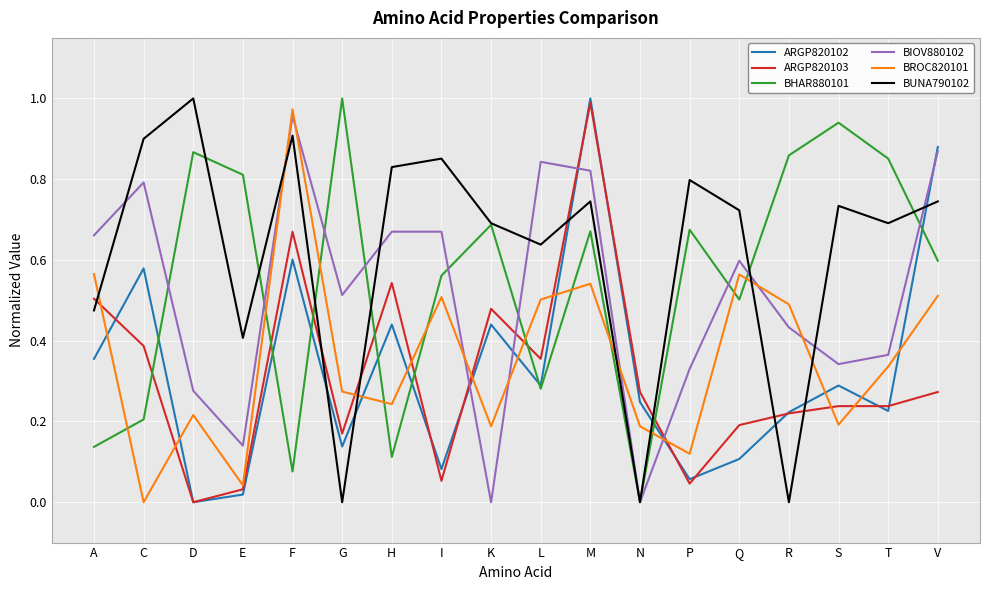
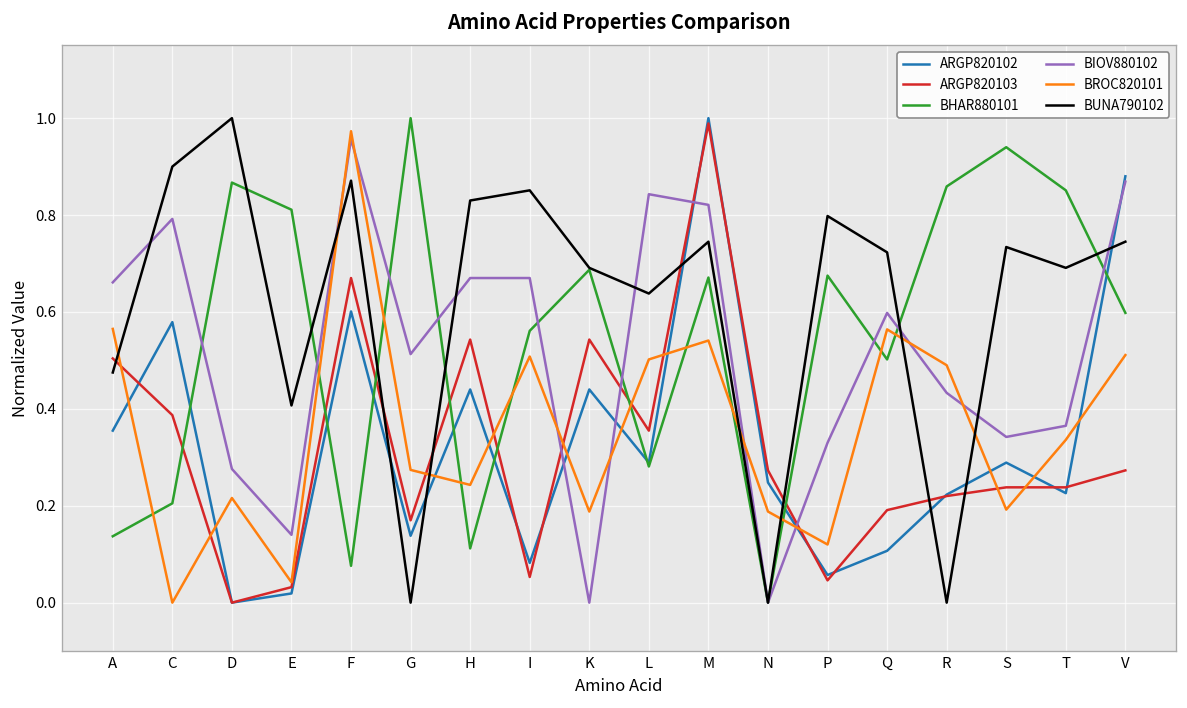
BUNA790102, F: 0.91 -> 0.87
ARGP820103, K: 0.48 -> 0.54
